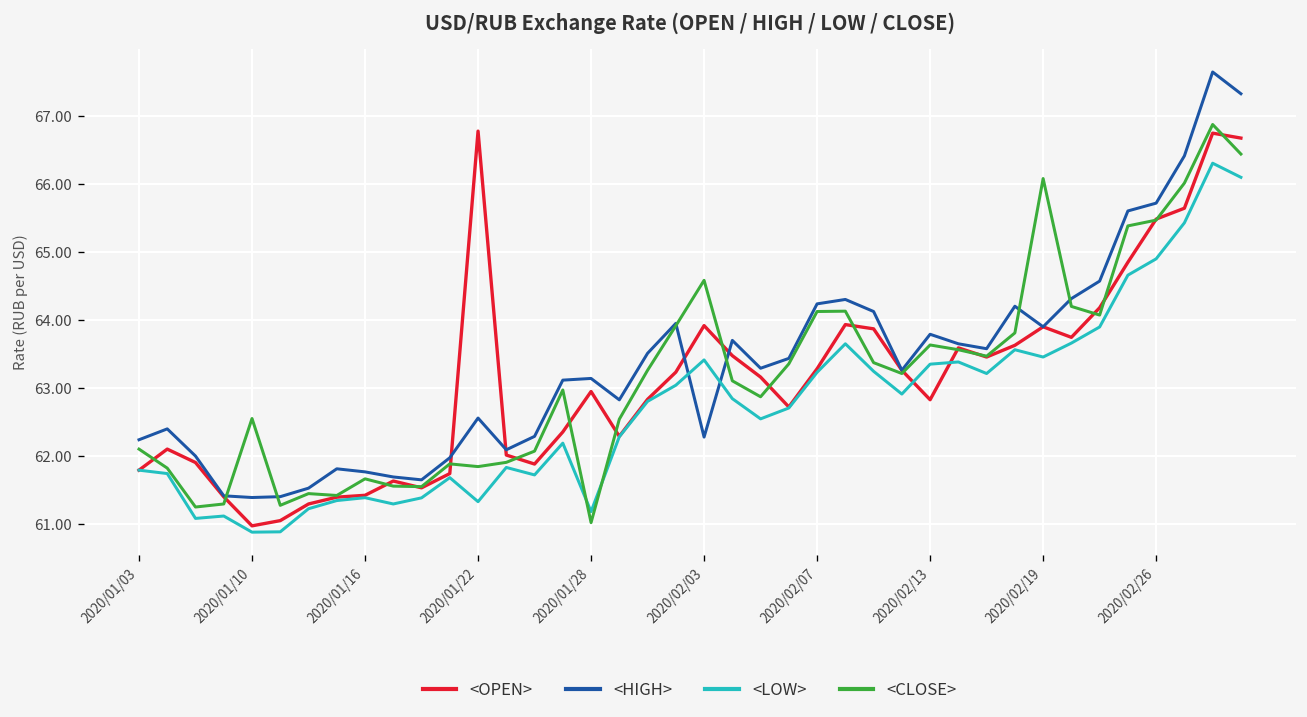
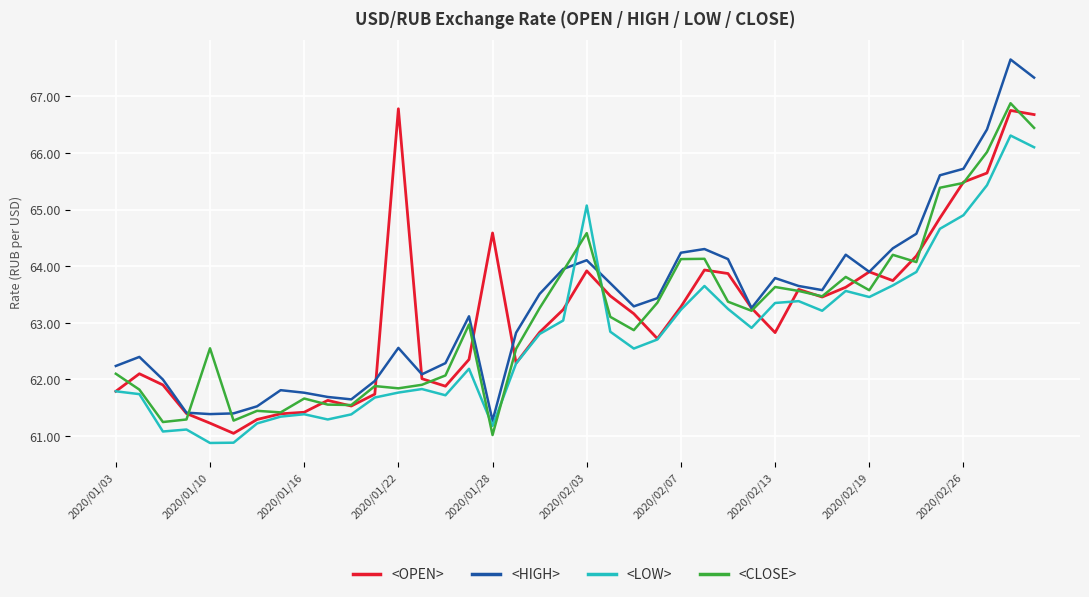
<OPEN>, 2020/01/10: 61.0 -> 61.2
<LOW>, 2020/01/22: 61.3 -> 61.8
<OPEN>, 2020/01/28: 62.9 -> 64.6
<HIGH>, 2020/01/28: 63.1 -> 61.3
<HIGH>, 2020/02/03: 62.3 -> 64.1
<LOW>, 2020/02/03: 63.4 -> 65.1
<CLOSE>, 2020/02/19: 66.1 -> 63.6
